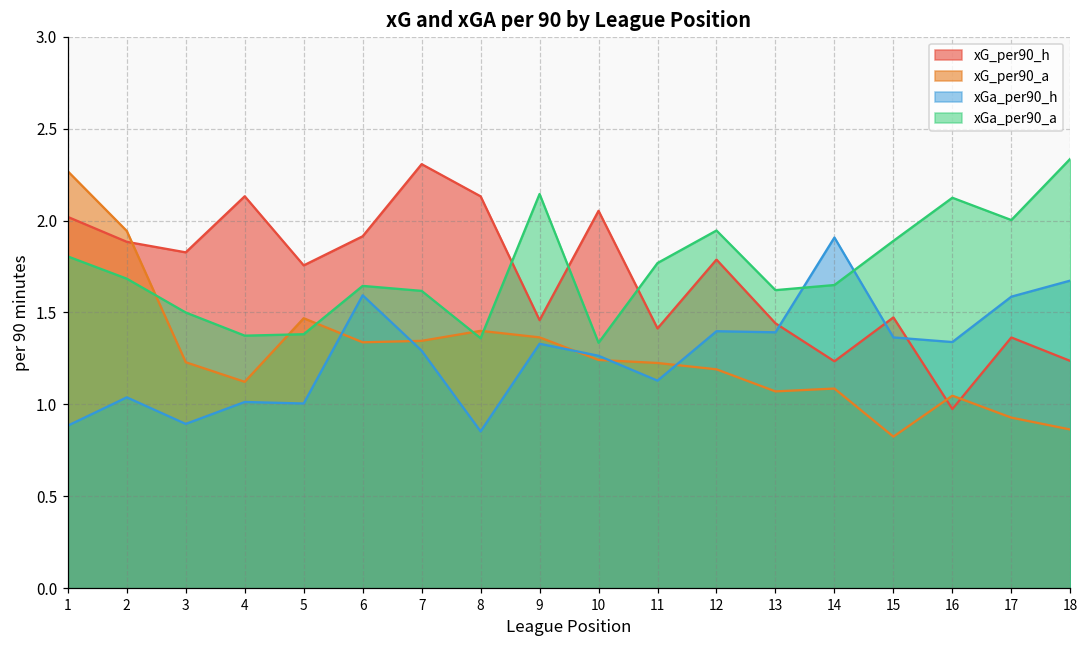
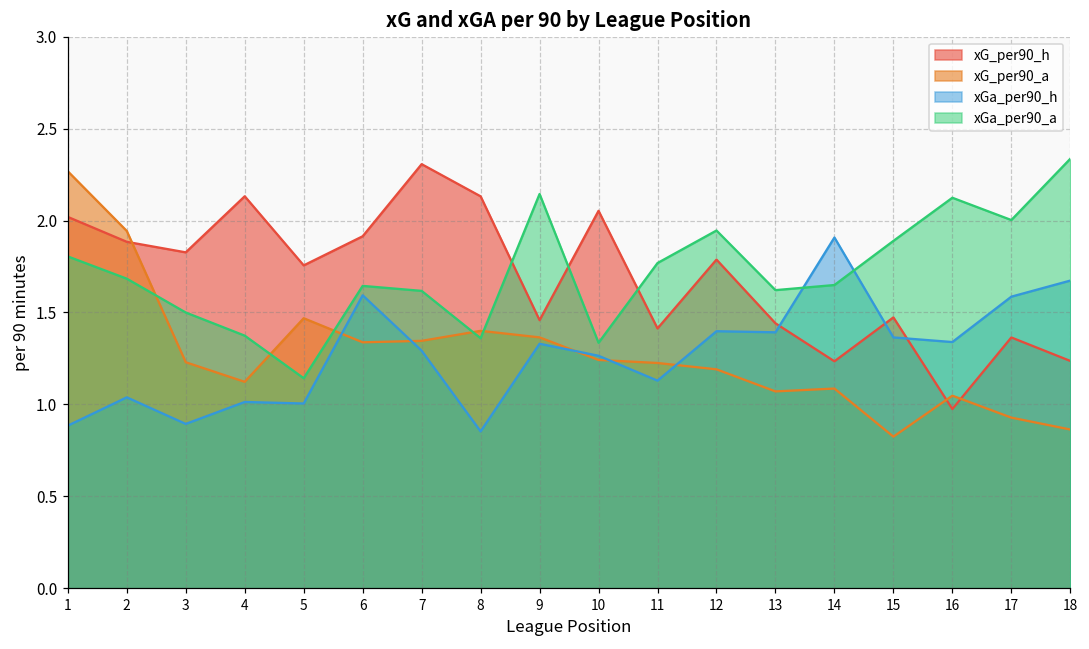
xGa_per90_a, 5: 1.38 -> 1.14
